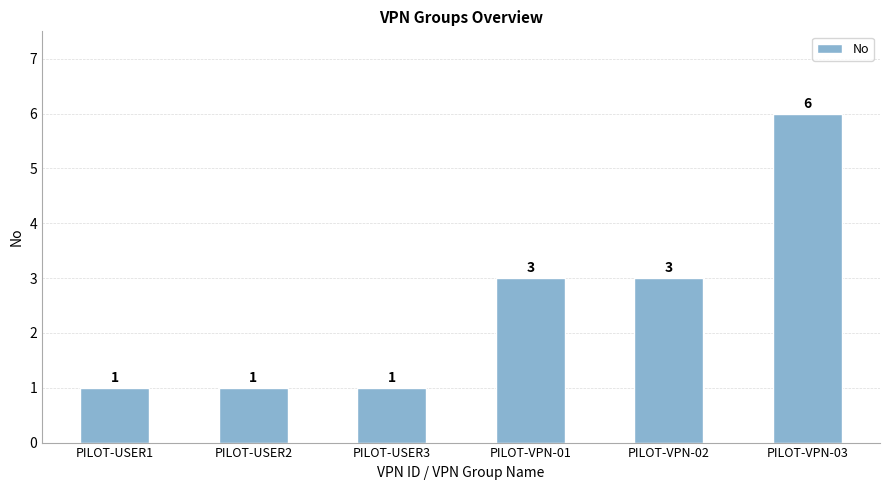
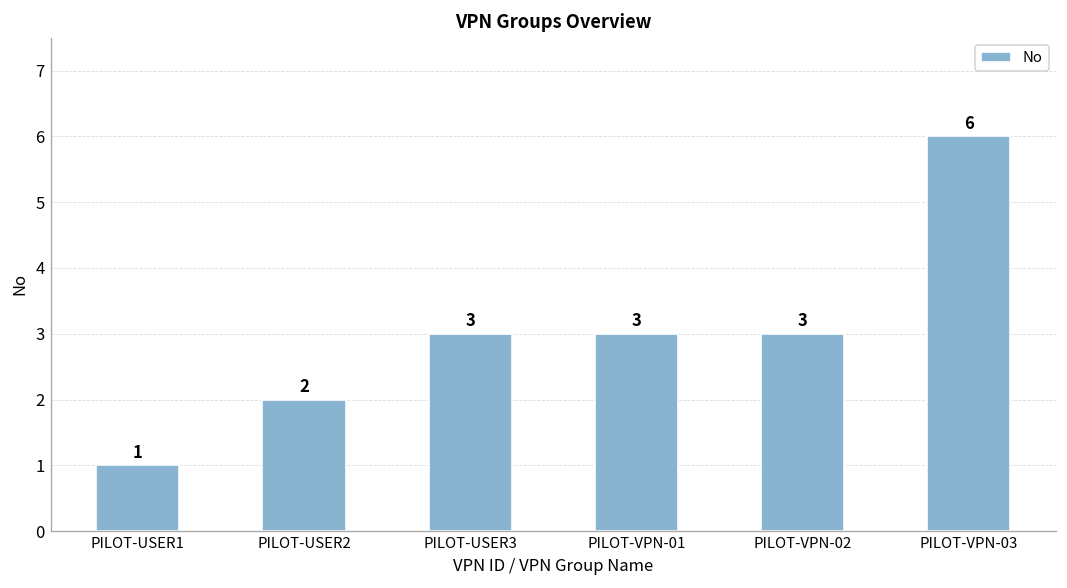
PILOT-USER2: 1 -> 2
PILOT-USER3: 1 -> 3
